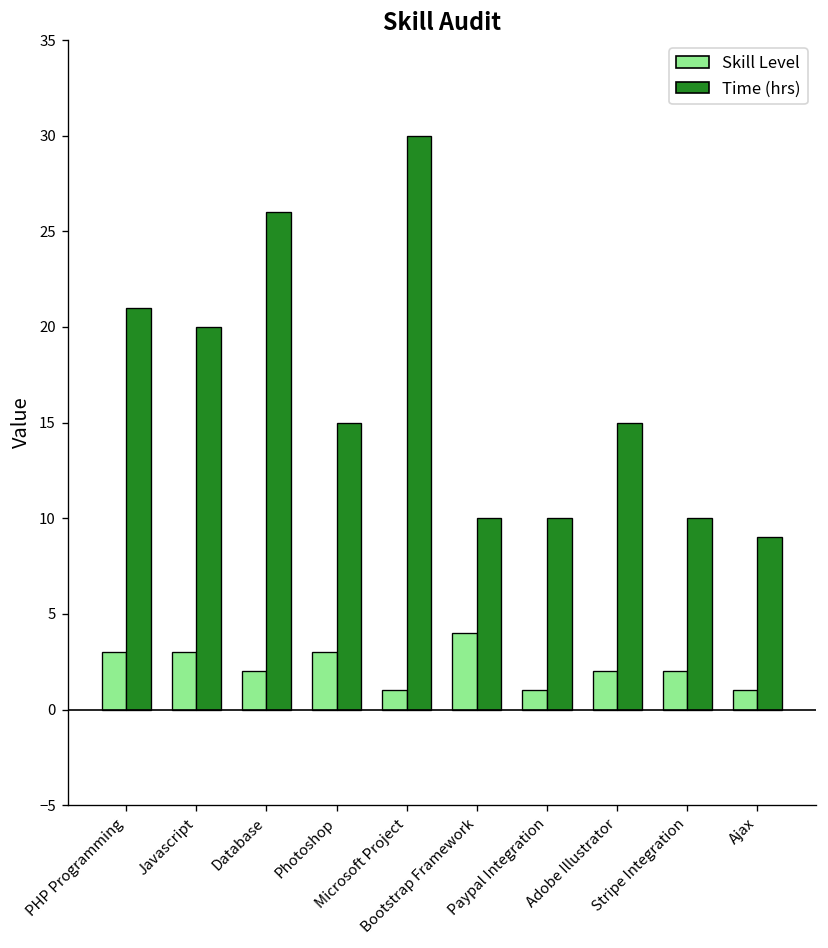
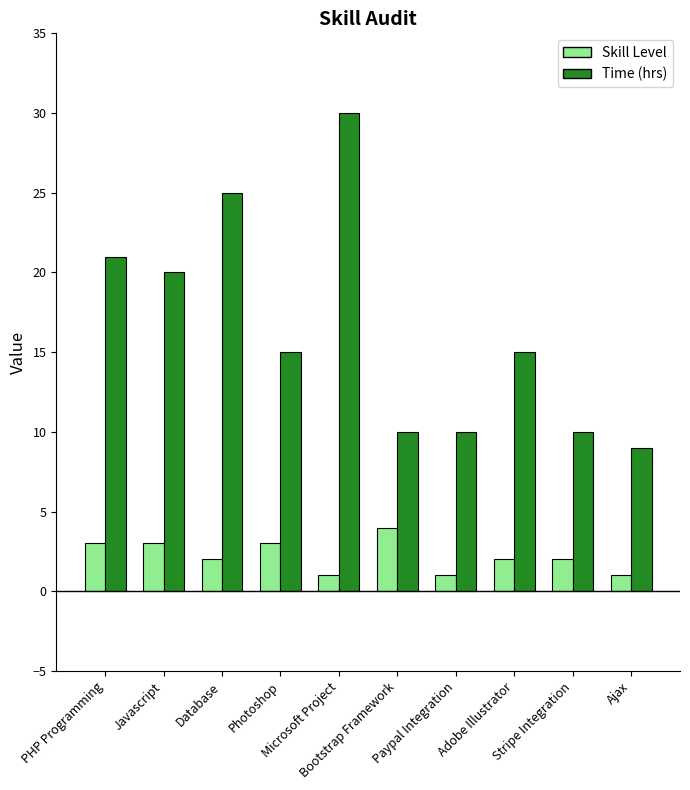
Time (hrs), Database: 26 -> 25
